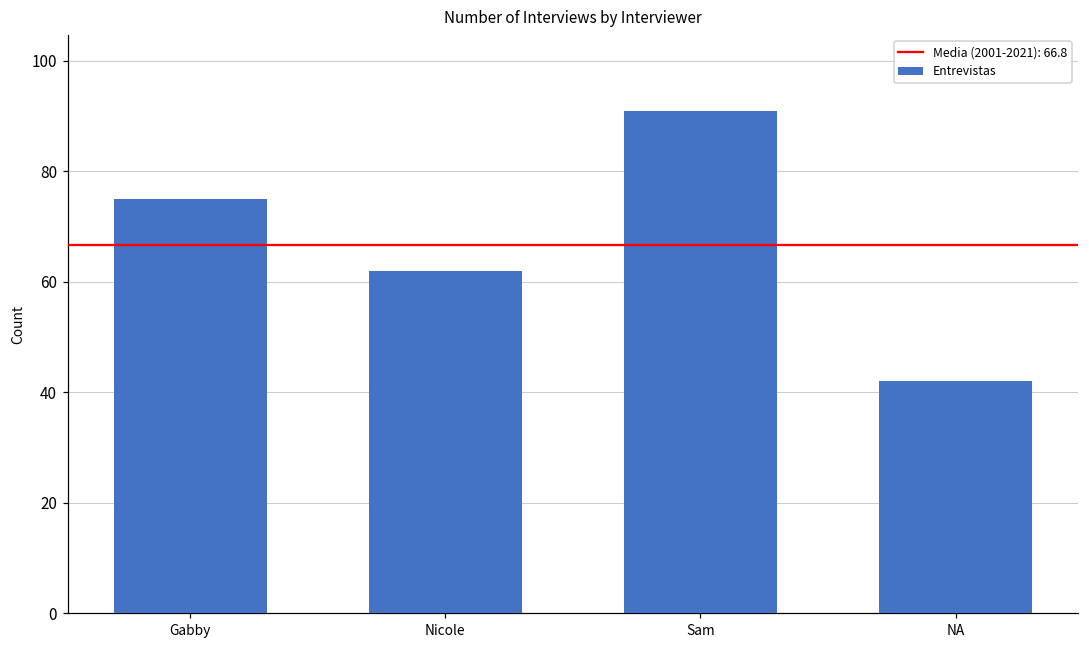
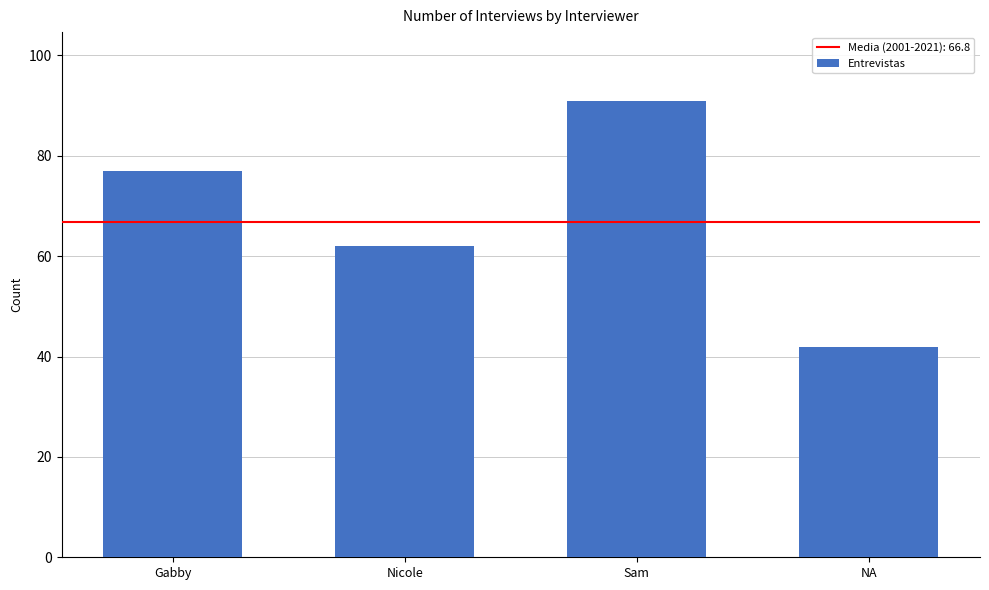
Gabby: 75 -> 77
